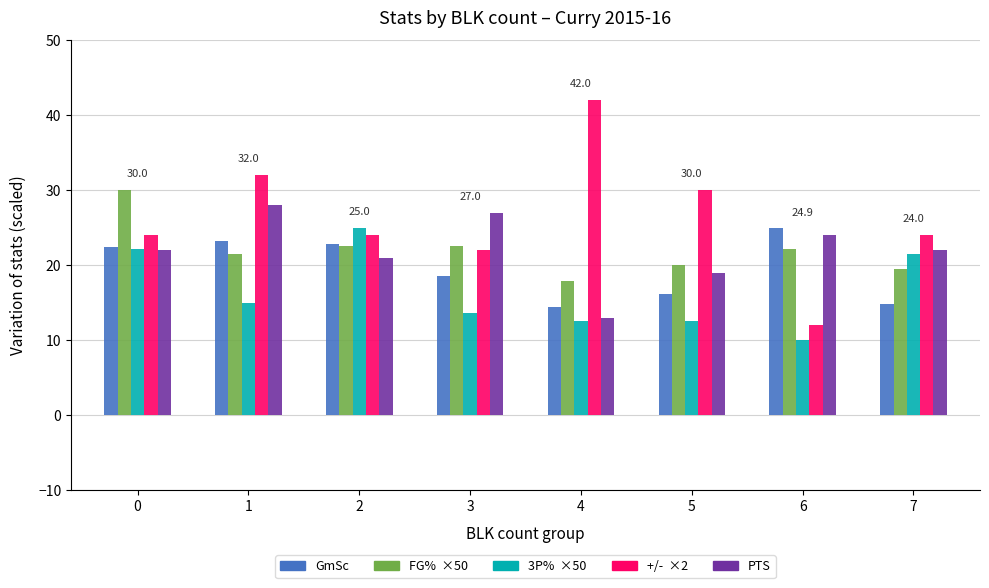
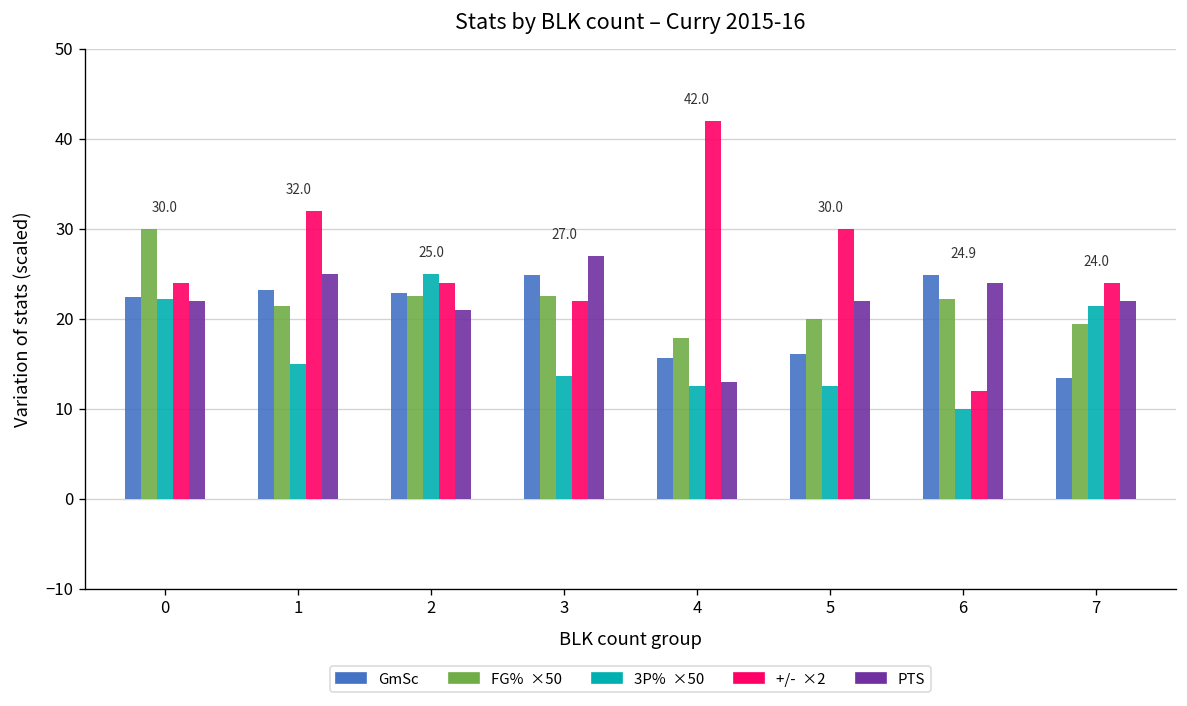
PTS, 1: 28 -> 25
GmSc, 3: 19 -> 25
GmSc, 4: 14 -> 16
PTS, 5: 19 -> 22
GmSc, 7: 15 -> 13
